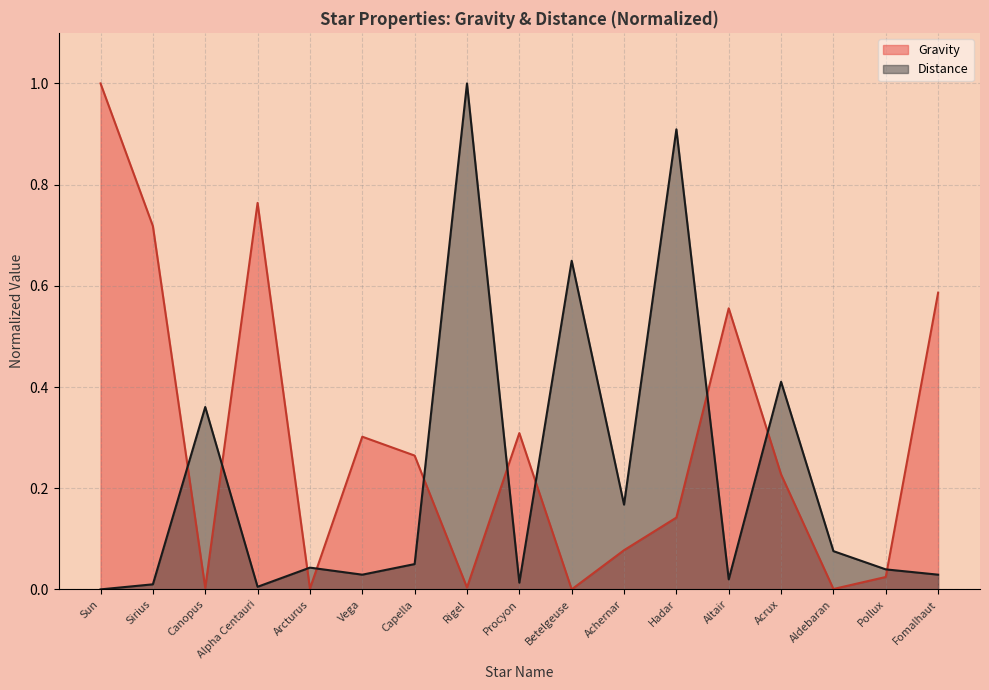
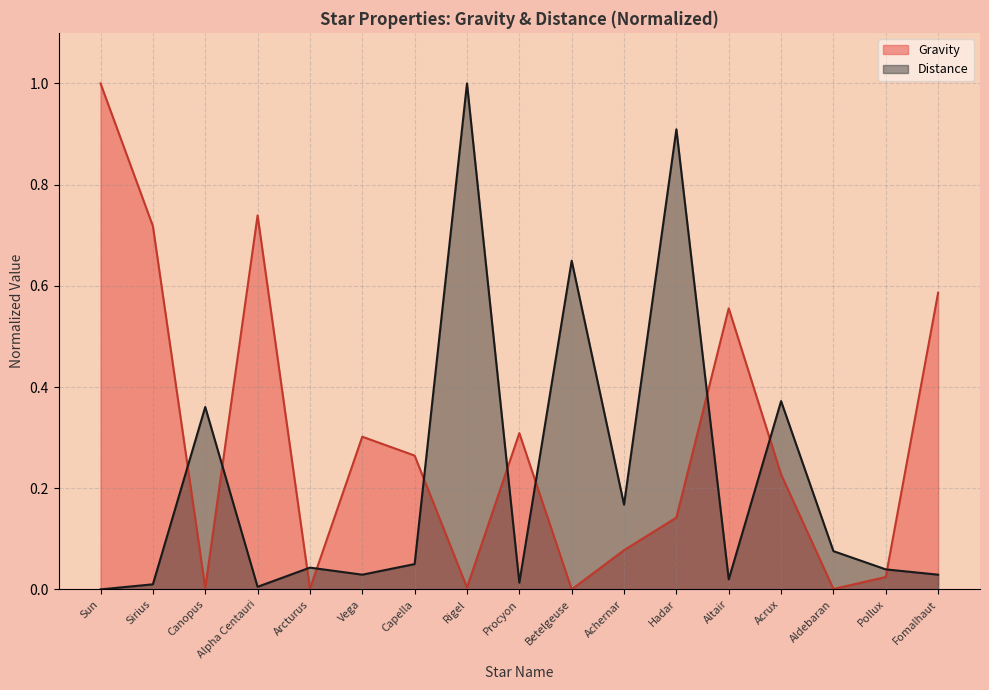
Gravity, Alpha Centauri: 0.76 -> 0.74
Distance, Acrux: 0.41 -> 0.37
